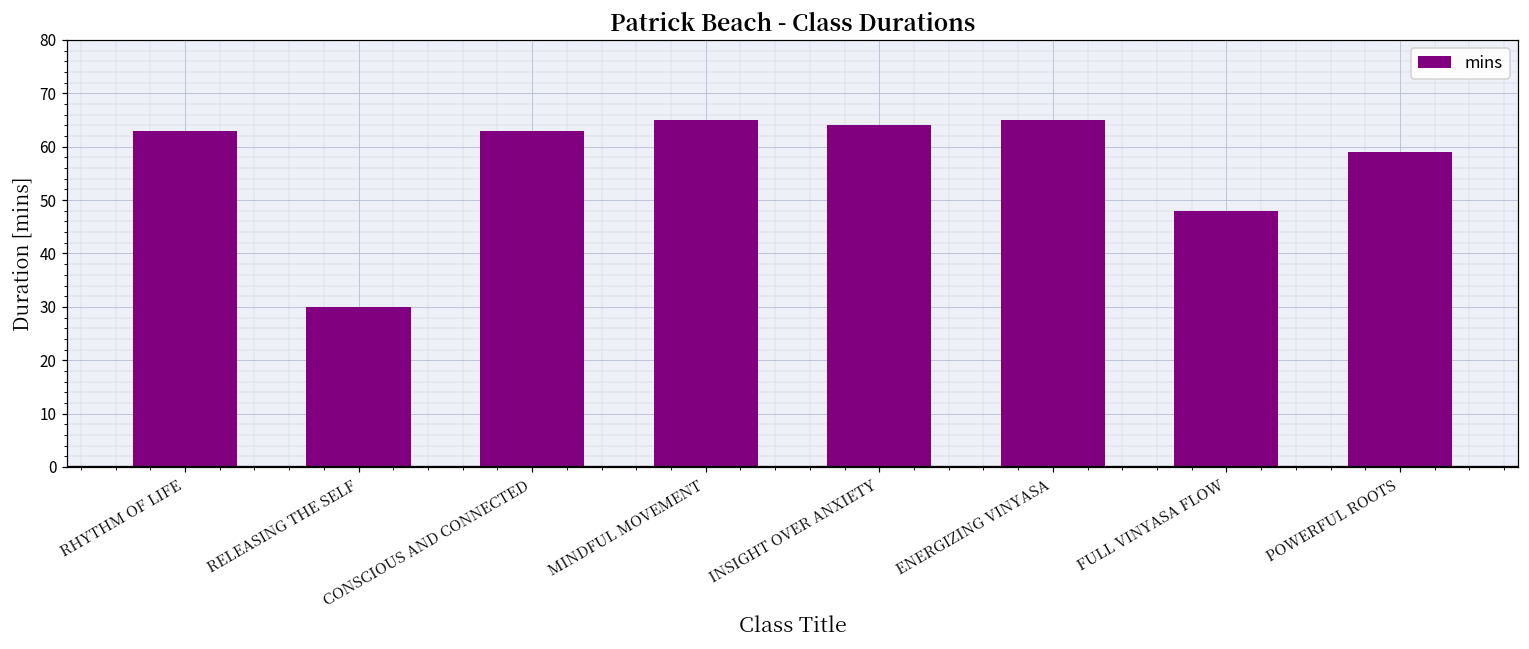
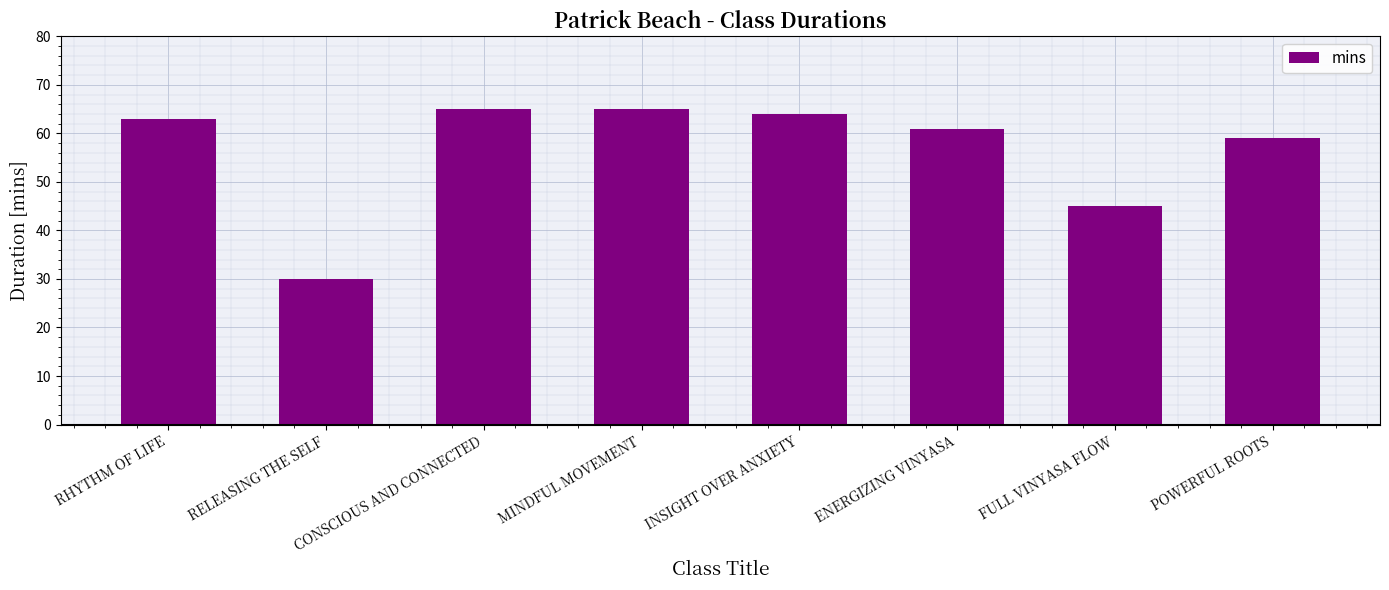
CONSCIOUS AND CONNECTED: 63 -> 65
ENERGIZING VINYASA: 65 -> 61
FULL VINYASA FLOW: 48 -> 45
